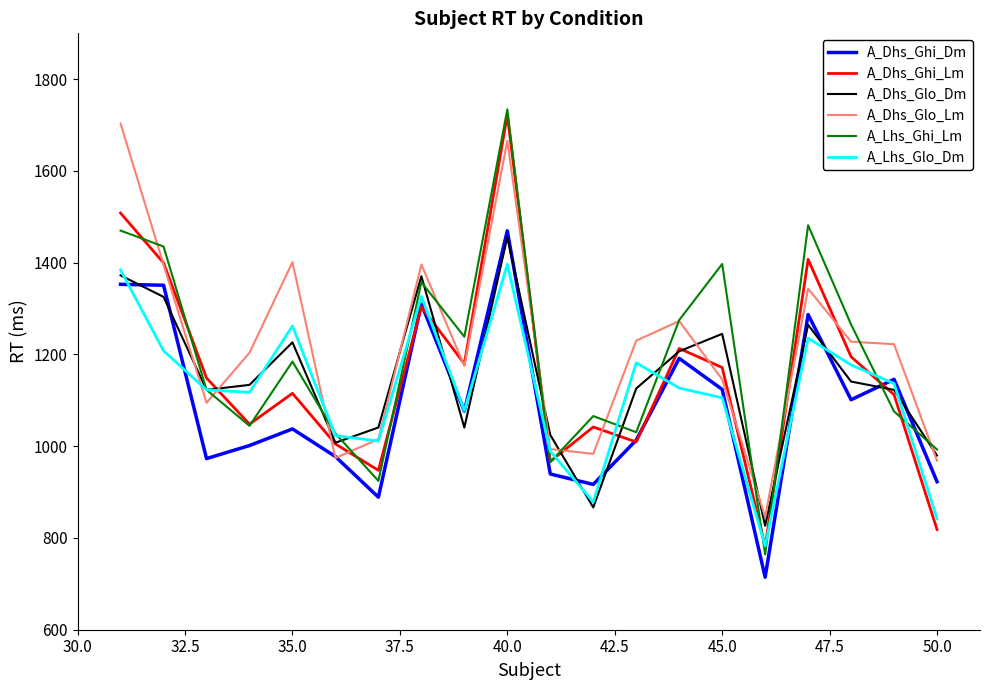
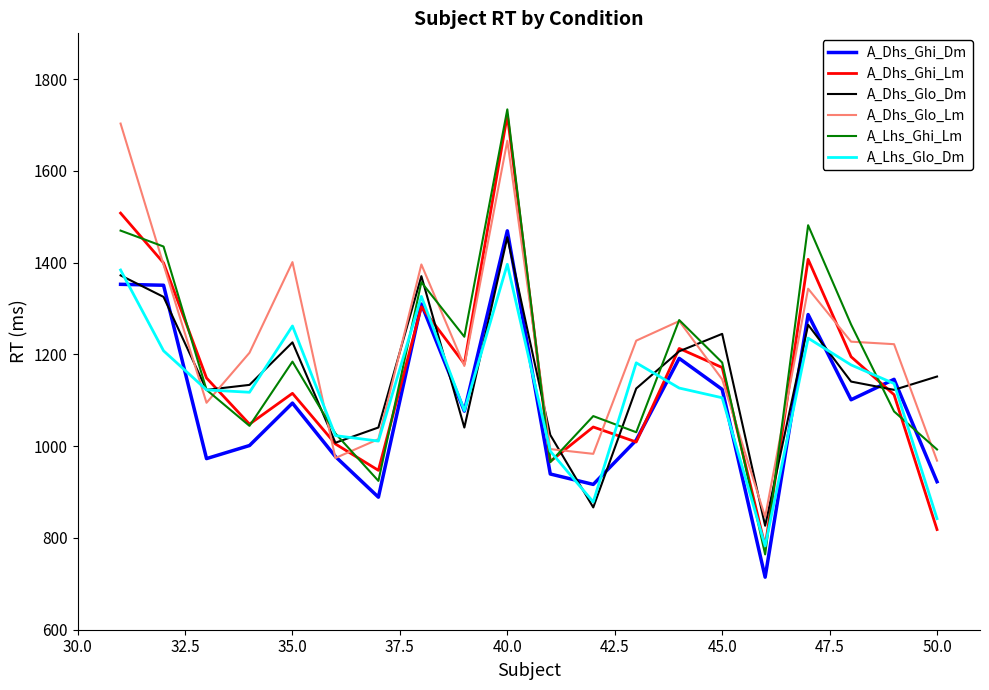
A_Dhs_Ghi_Dm, 35.0: 1040 -> 1090
A_Lhs_Ghi_Lm, 45.0: 1400 -> 1180
A_Dhs_Glo_Dm, 50.0: 980 -> 1150
